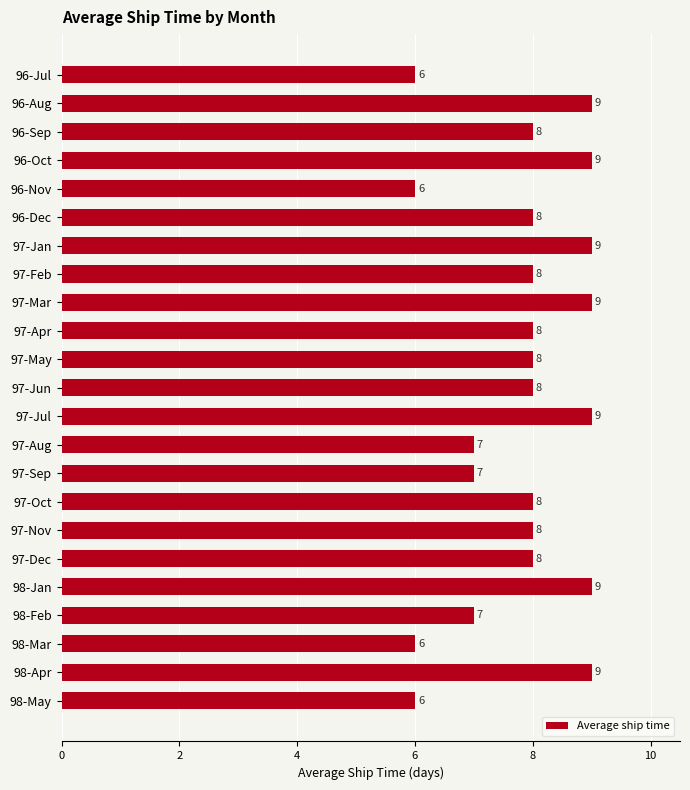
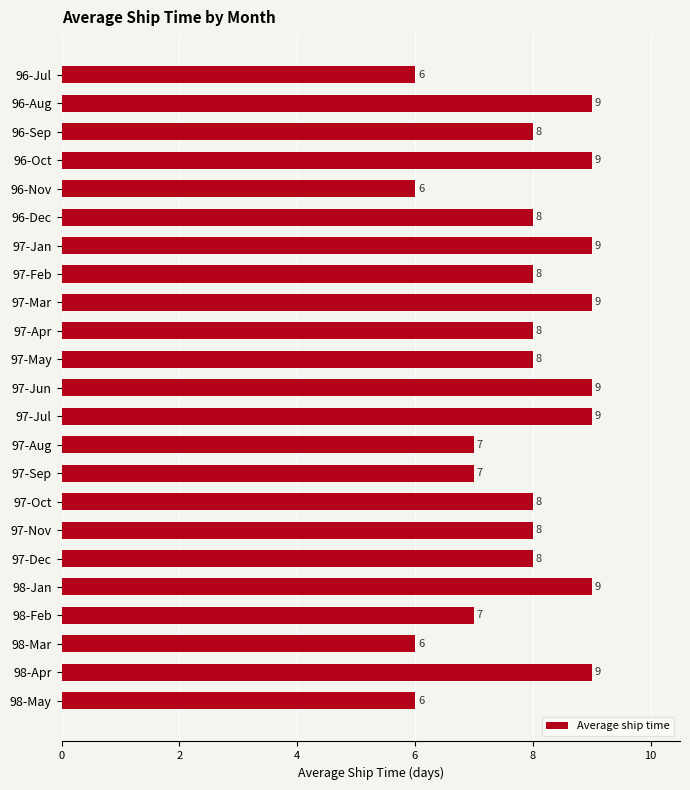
97-Jun: 8 -> 9
